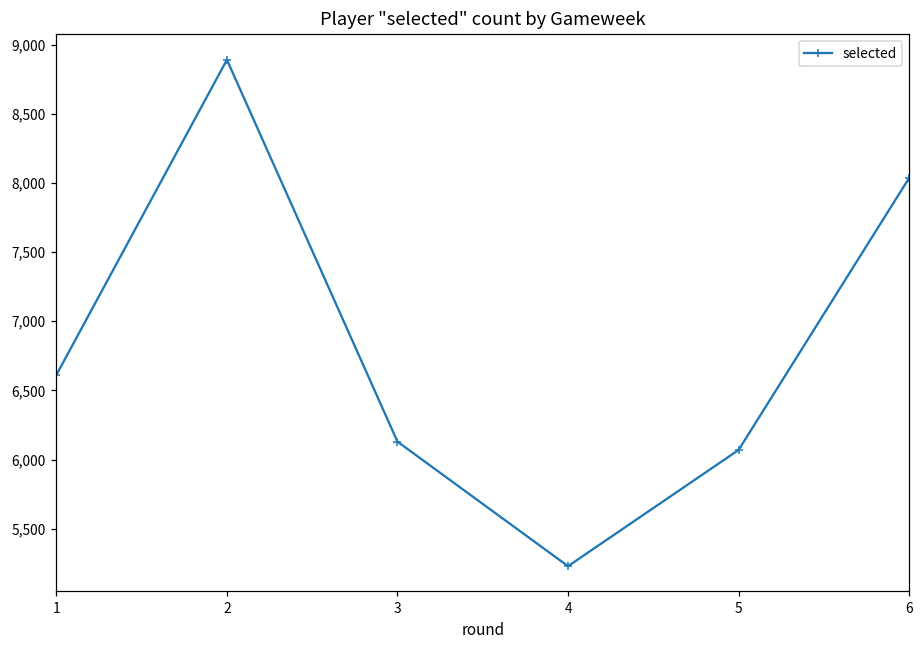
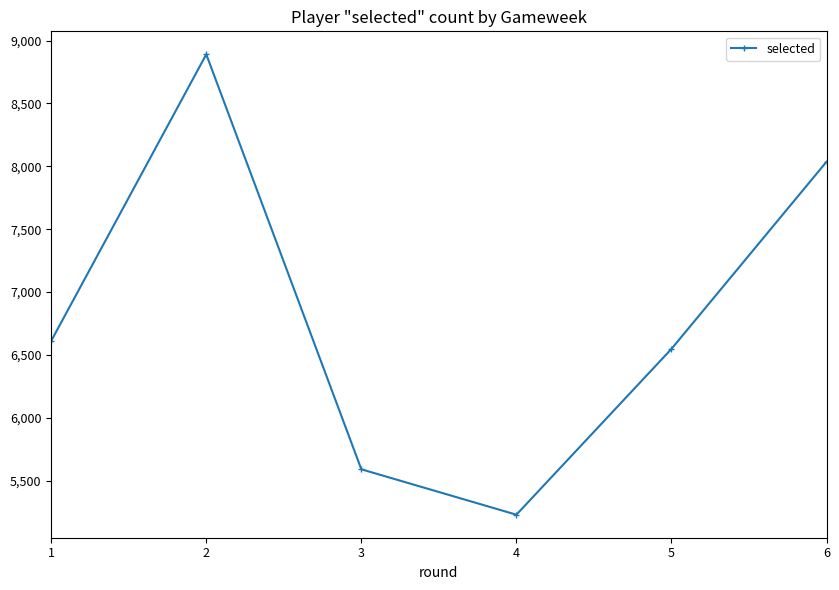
3: 6,130 -> 5,590
5: 6,070 -> 6,550
